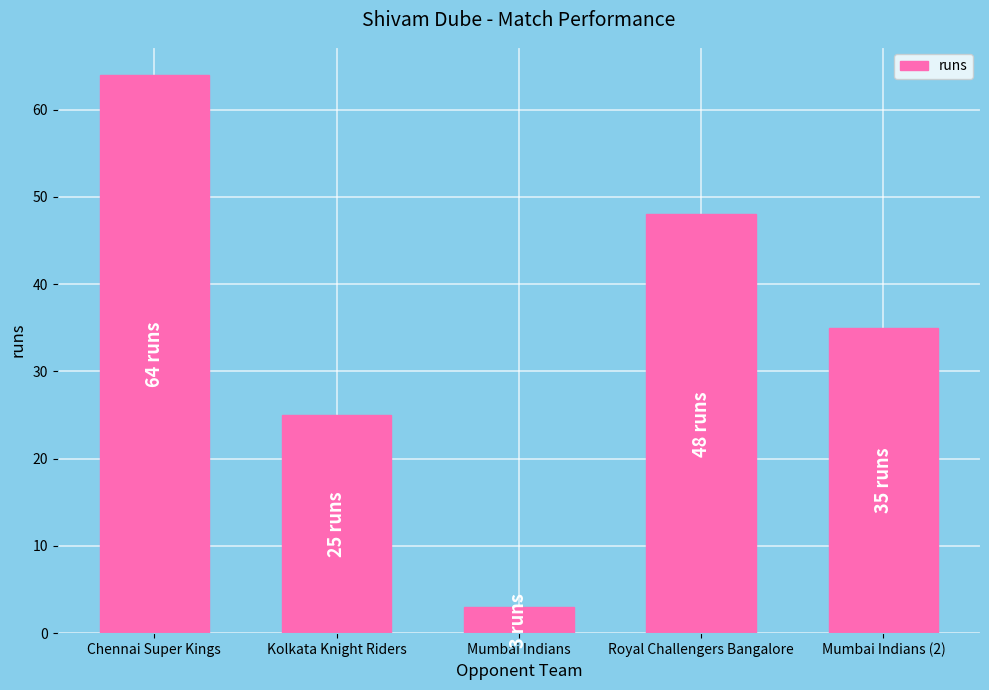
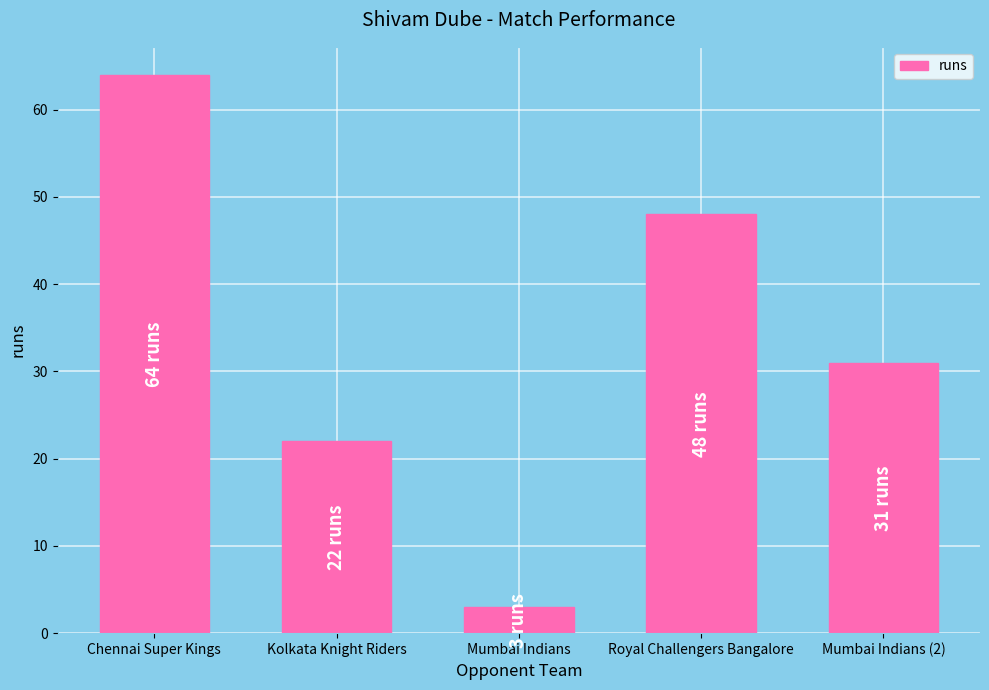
Kolkata Knight Riders: 25 -> 22
Mumbai Indians (2): 35 -> 31
